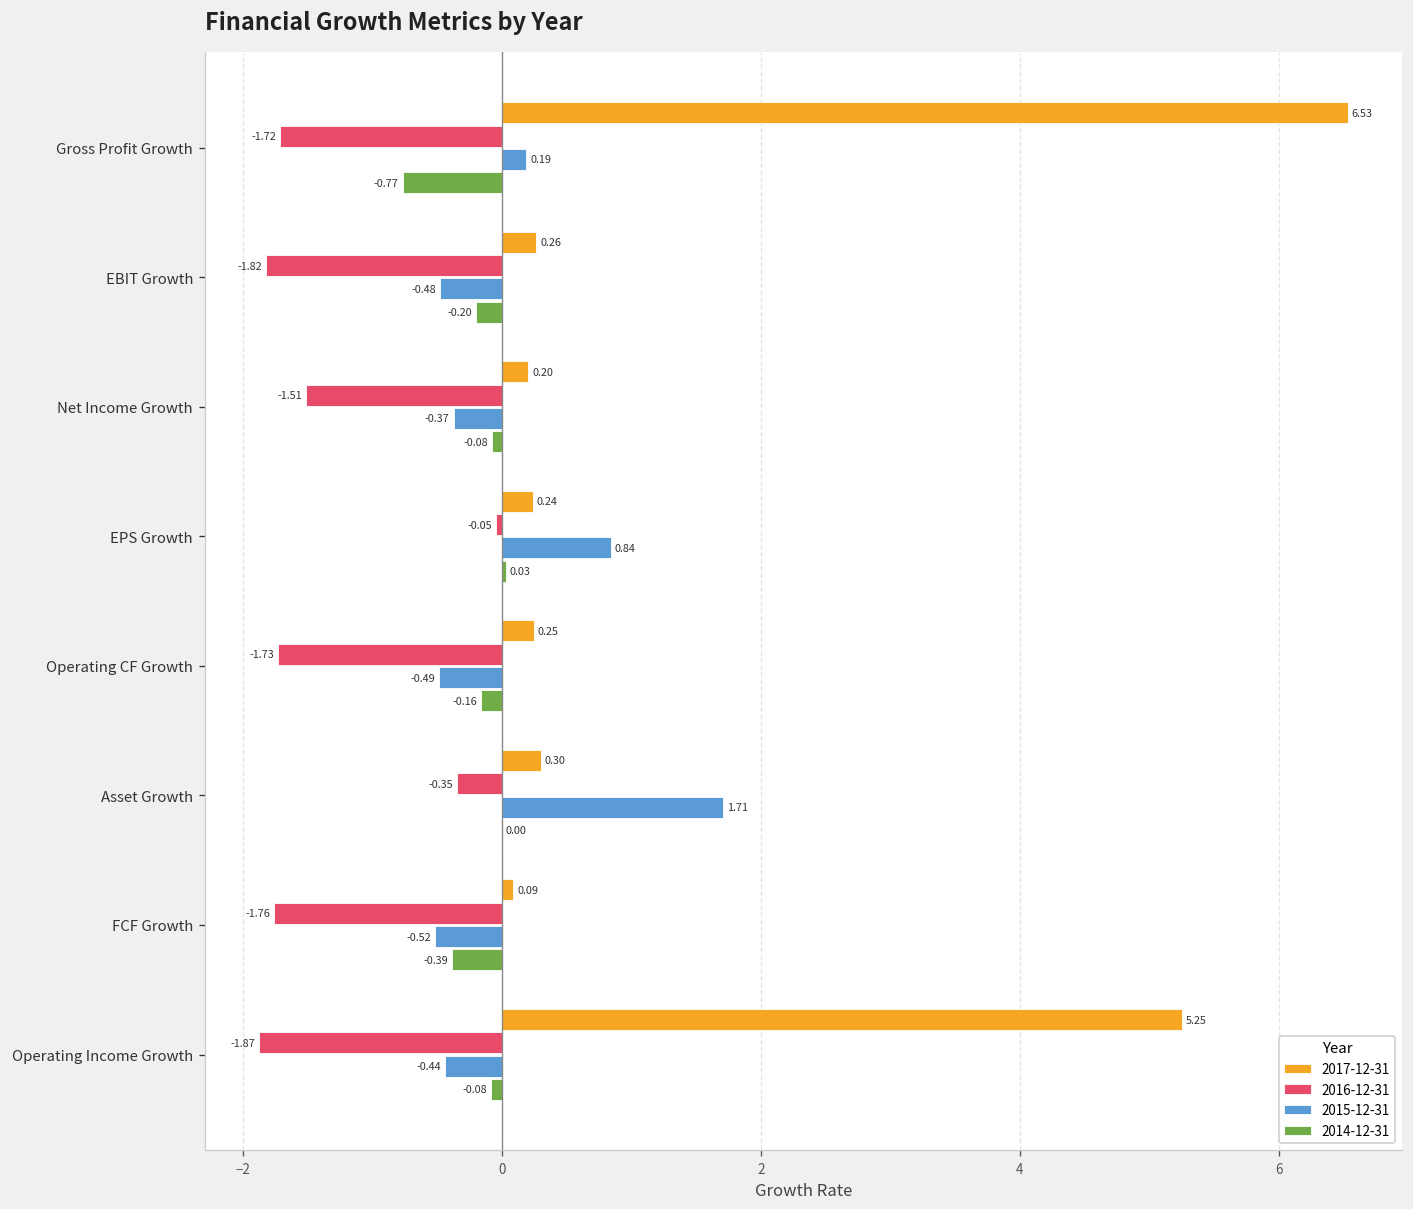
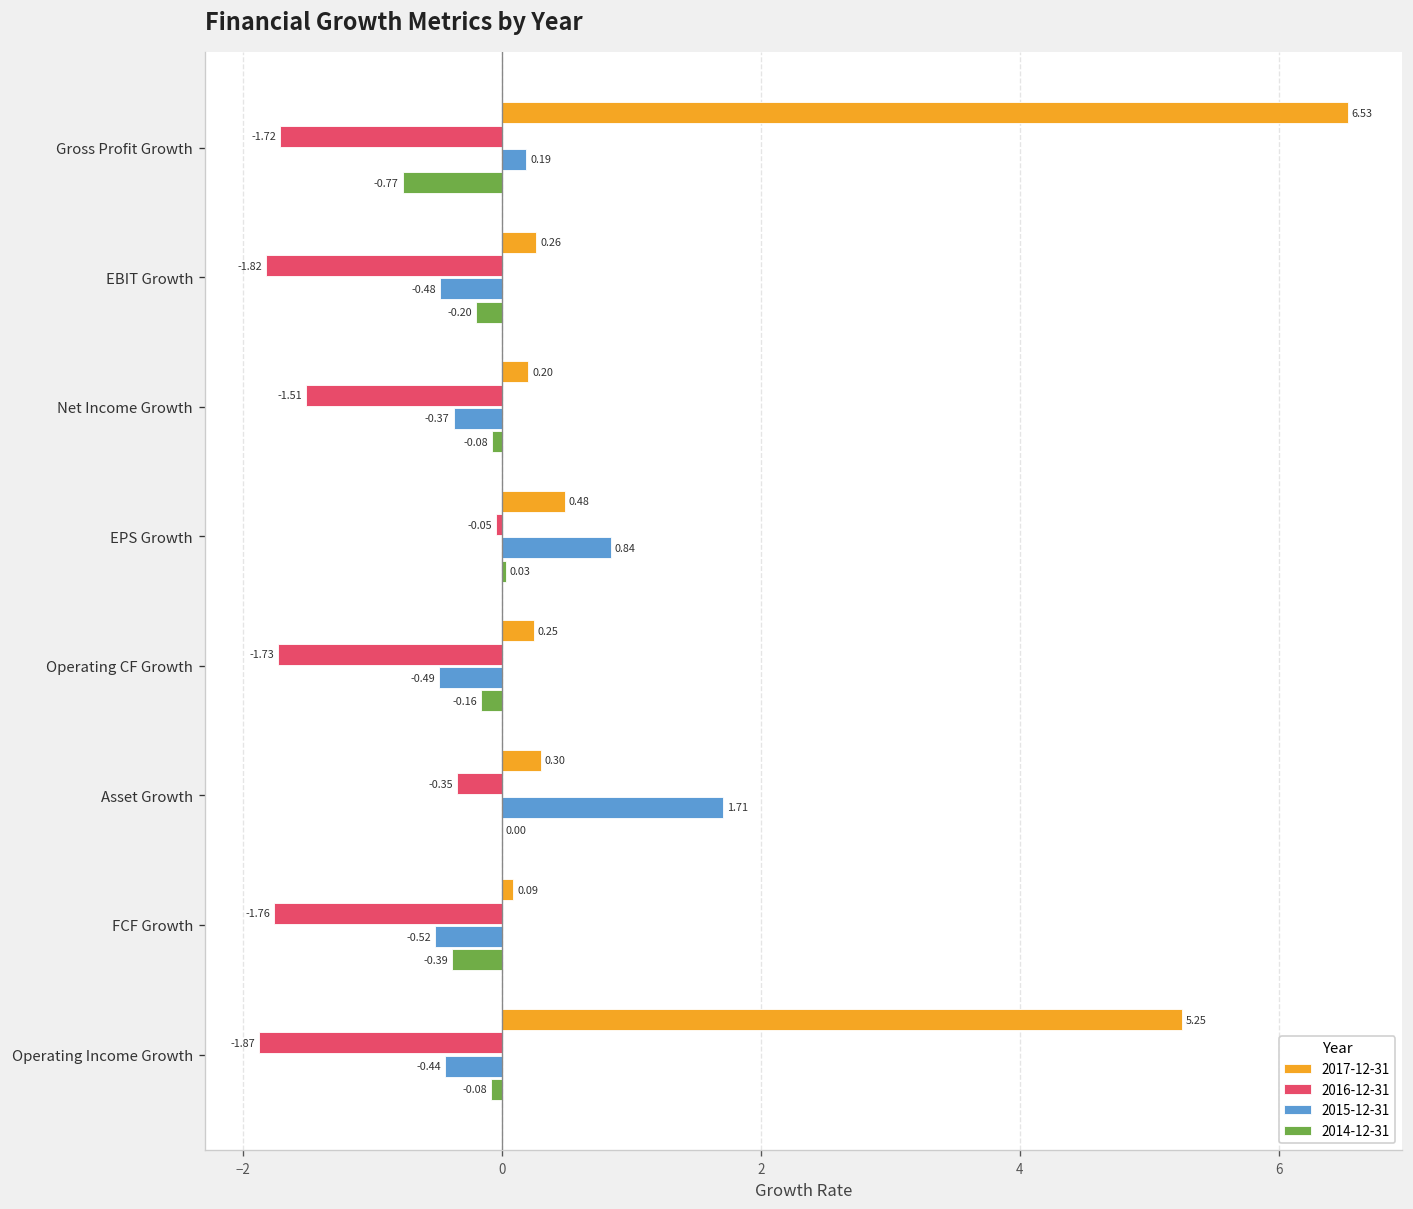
2017-12-31, EPS Growth: 0.24 -> 0.48
